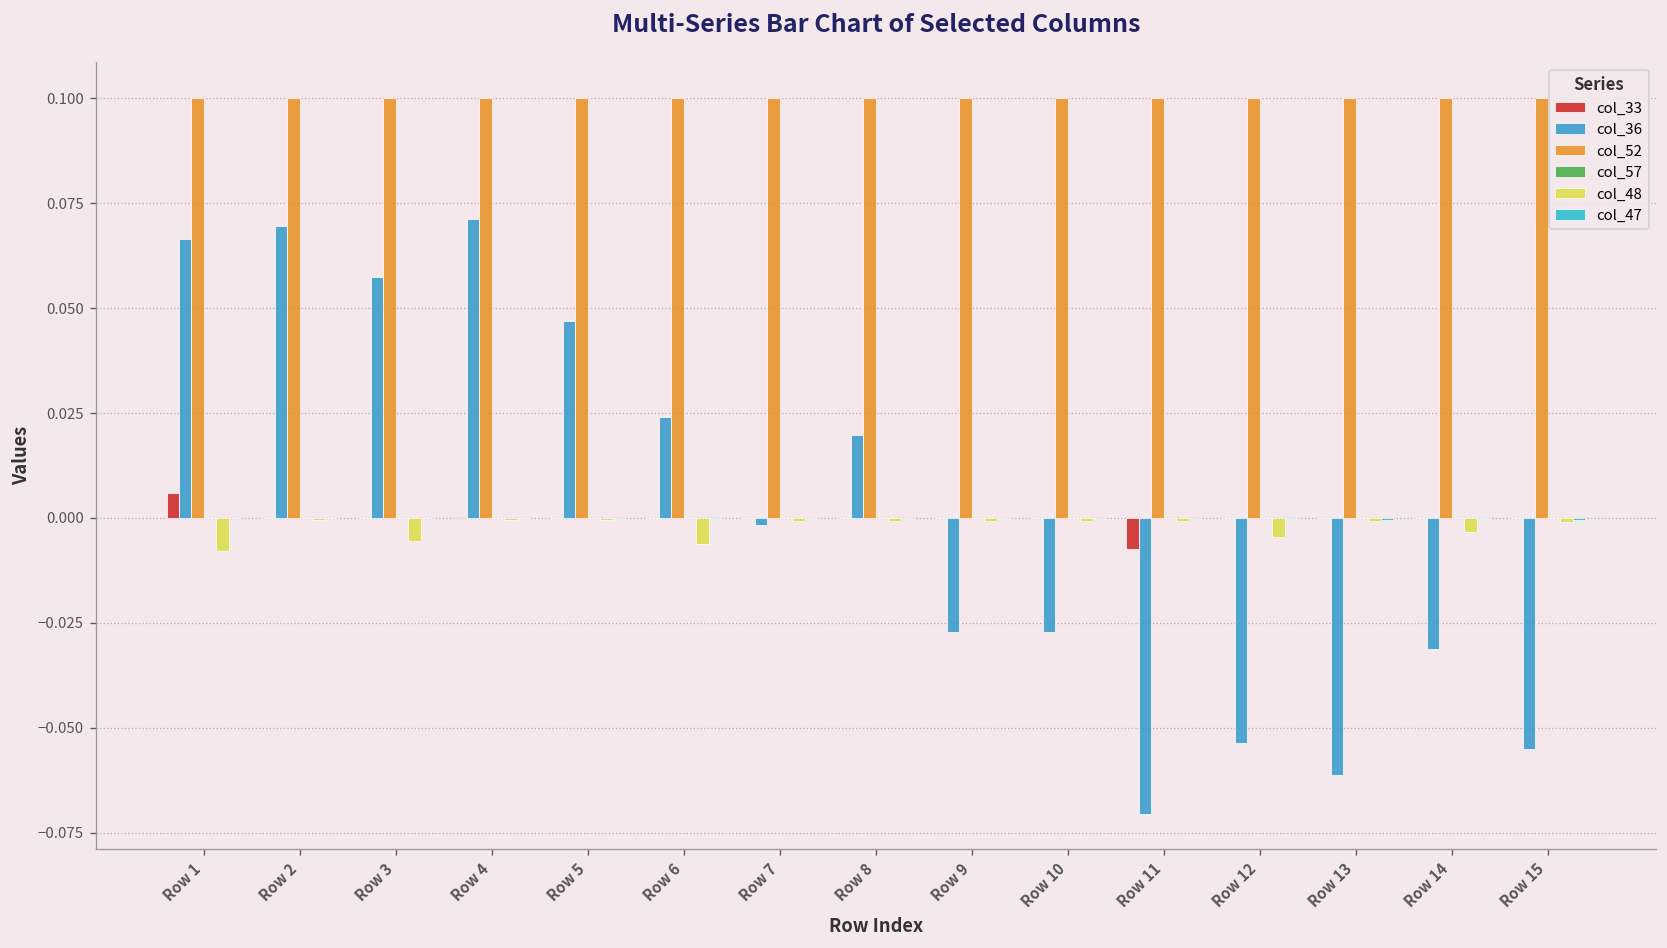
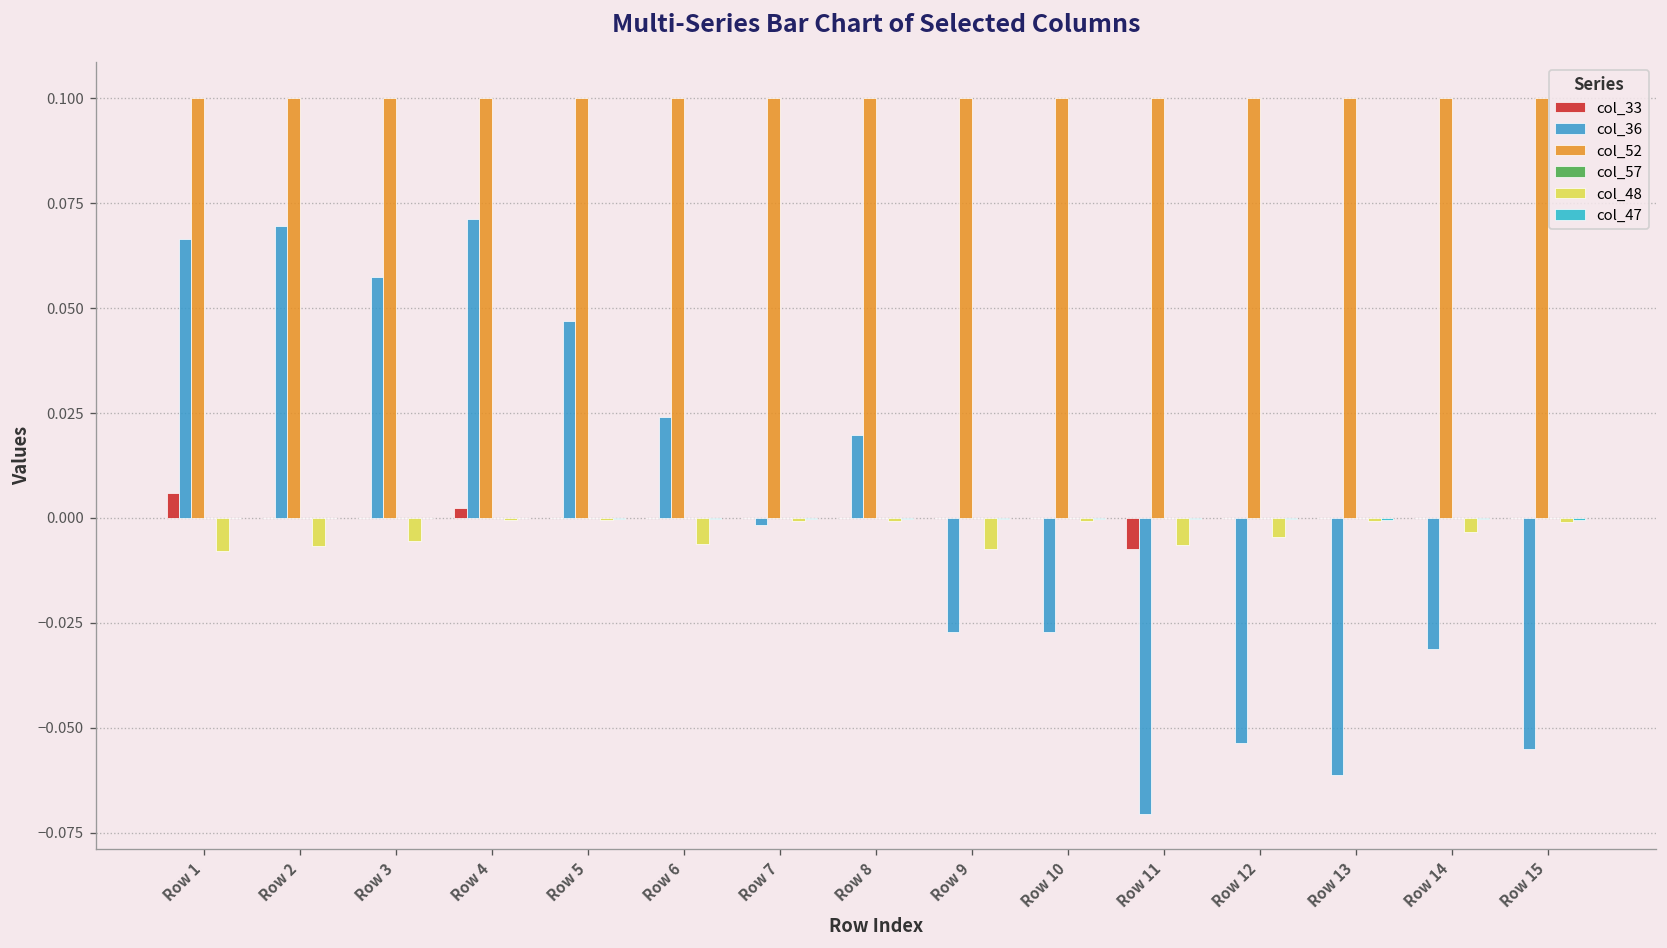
col_48, Row 2: 0.000 -> -0.007
col_33, Row 4: 0.000 -> 0.002
col_48, Row 9: -0.001 -> -0.007
col_48, Row 11: -0.001 -> -0.006
